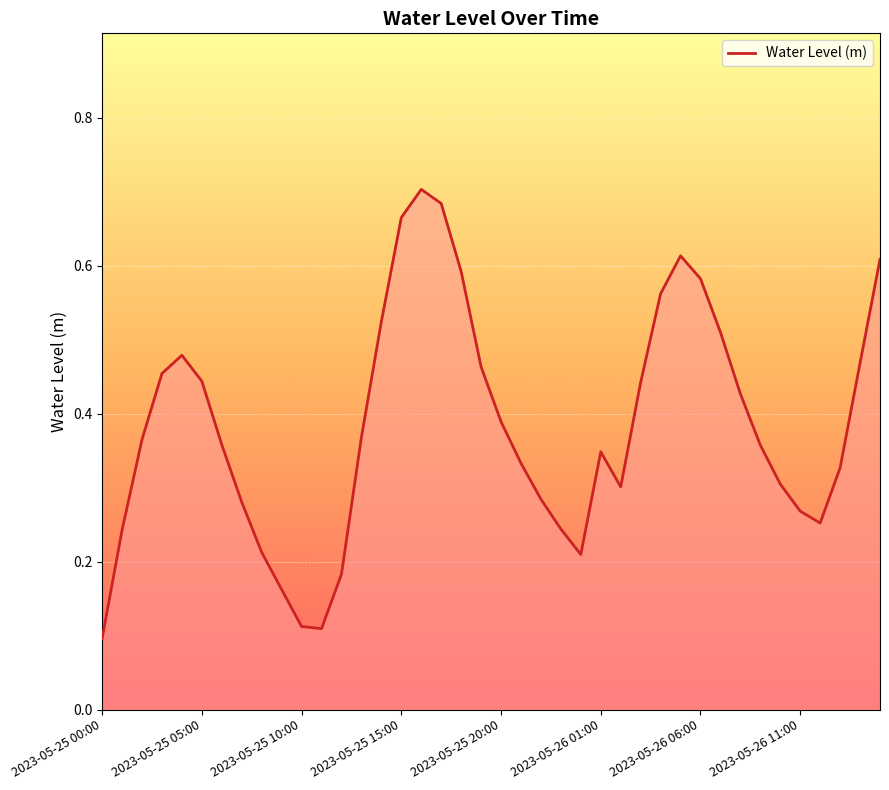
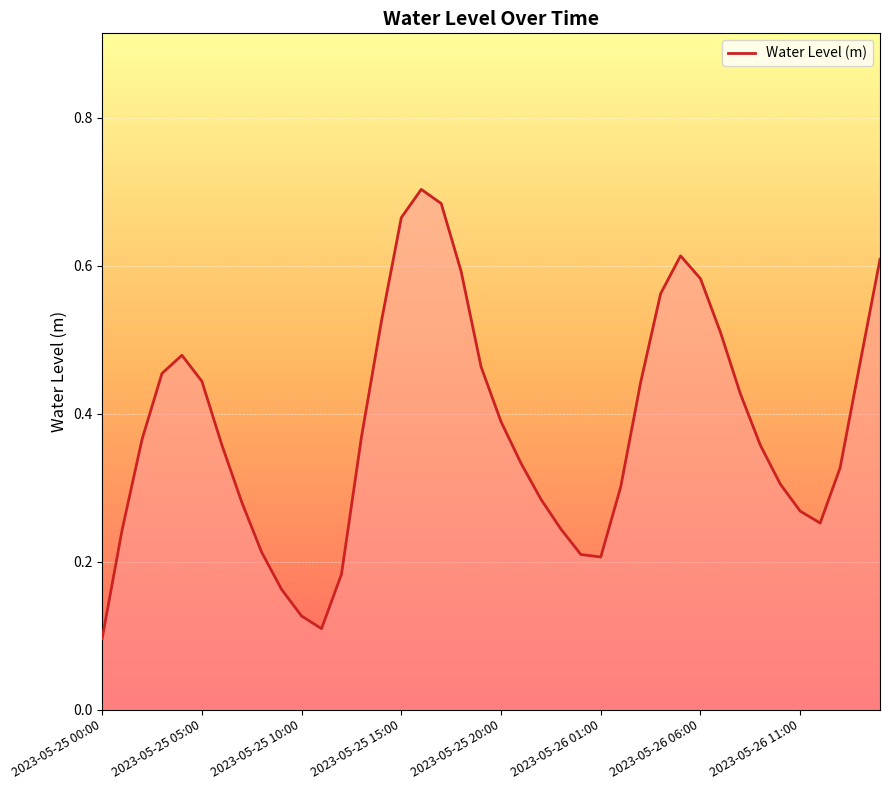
2023-05-25 10:00: 0.11 -> 0.13
2023-05-26 01:00: 0.35 -> 0.21
